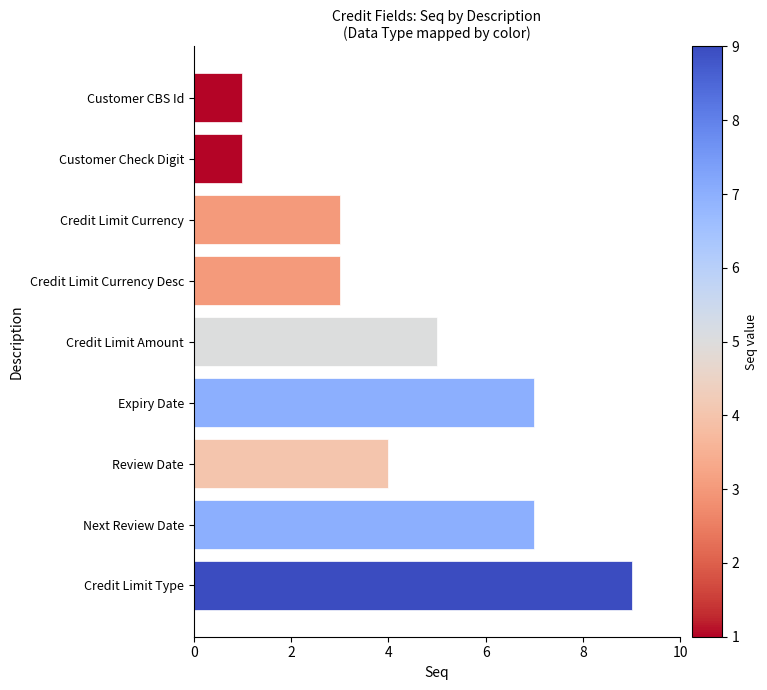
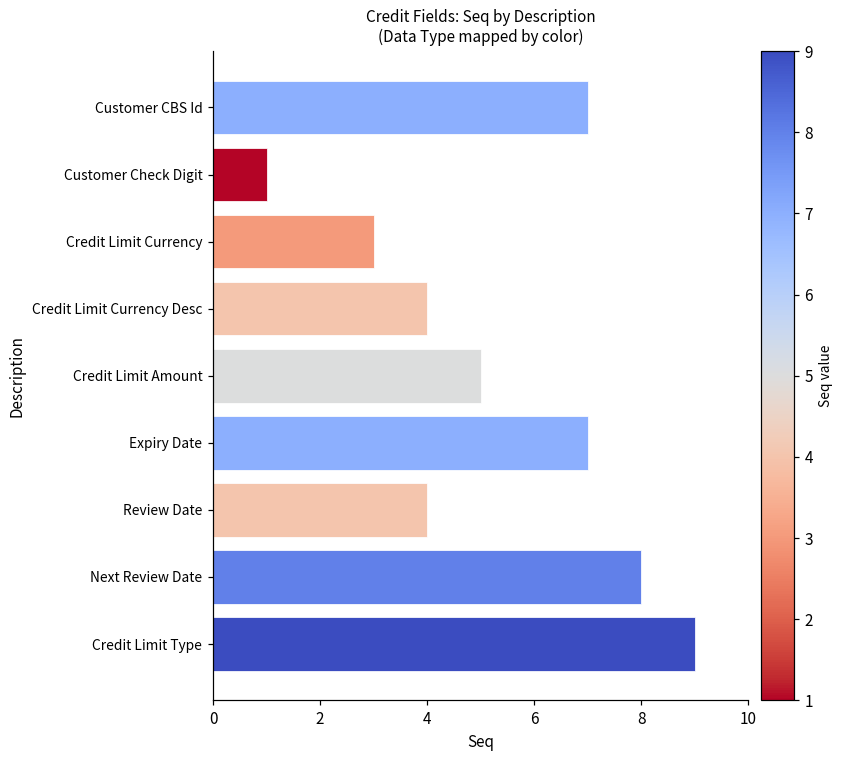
Customer CBS Id: 1 -> 7
Credit Limit Currency Desc: 3 -> 4
Next Review Date: 7 -> 8
